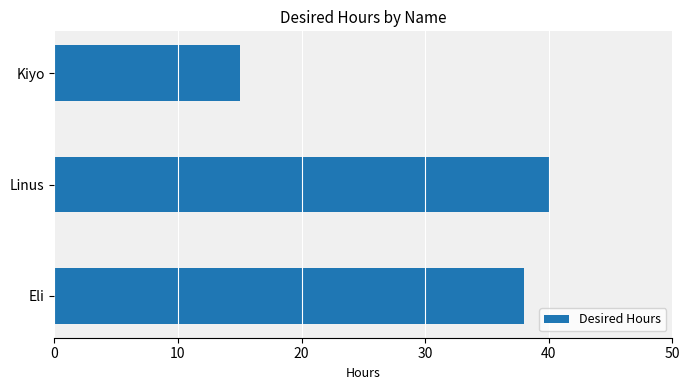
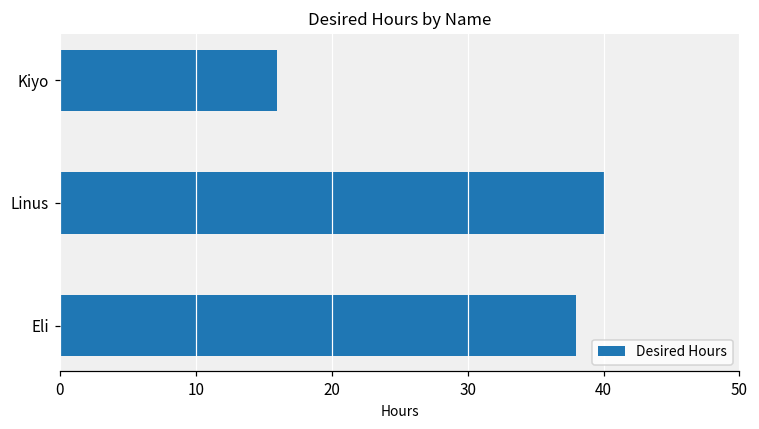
Kiyo: 15 -> 16
